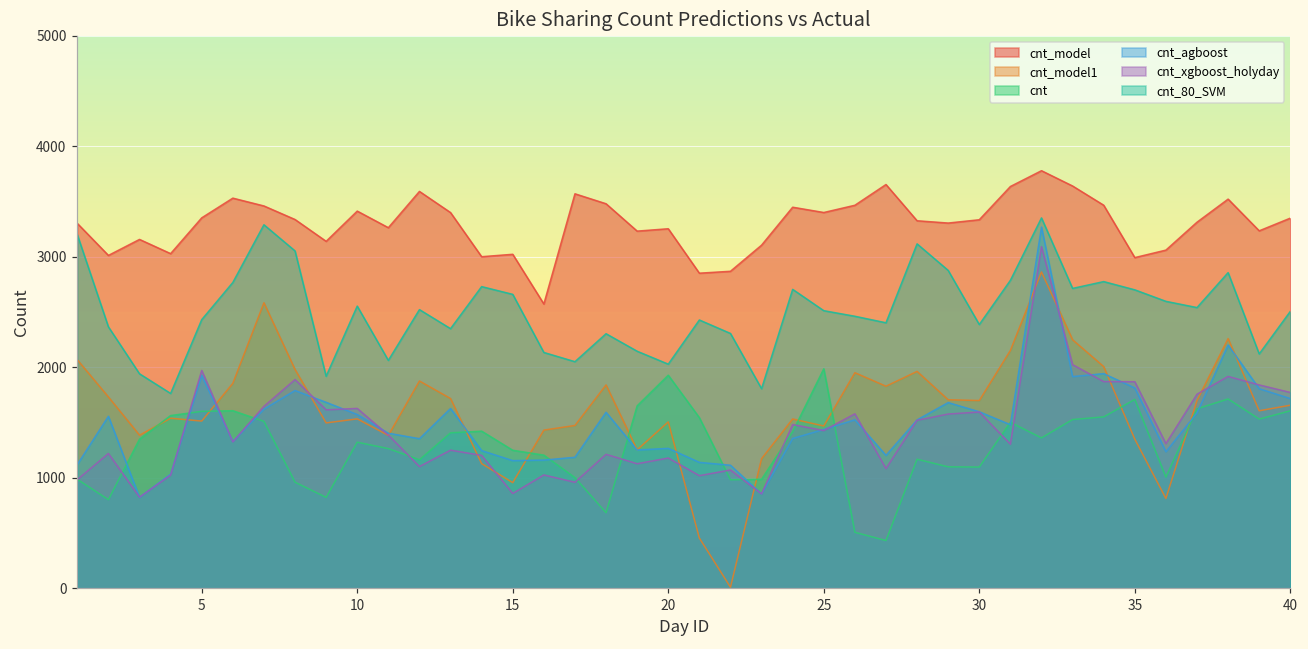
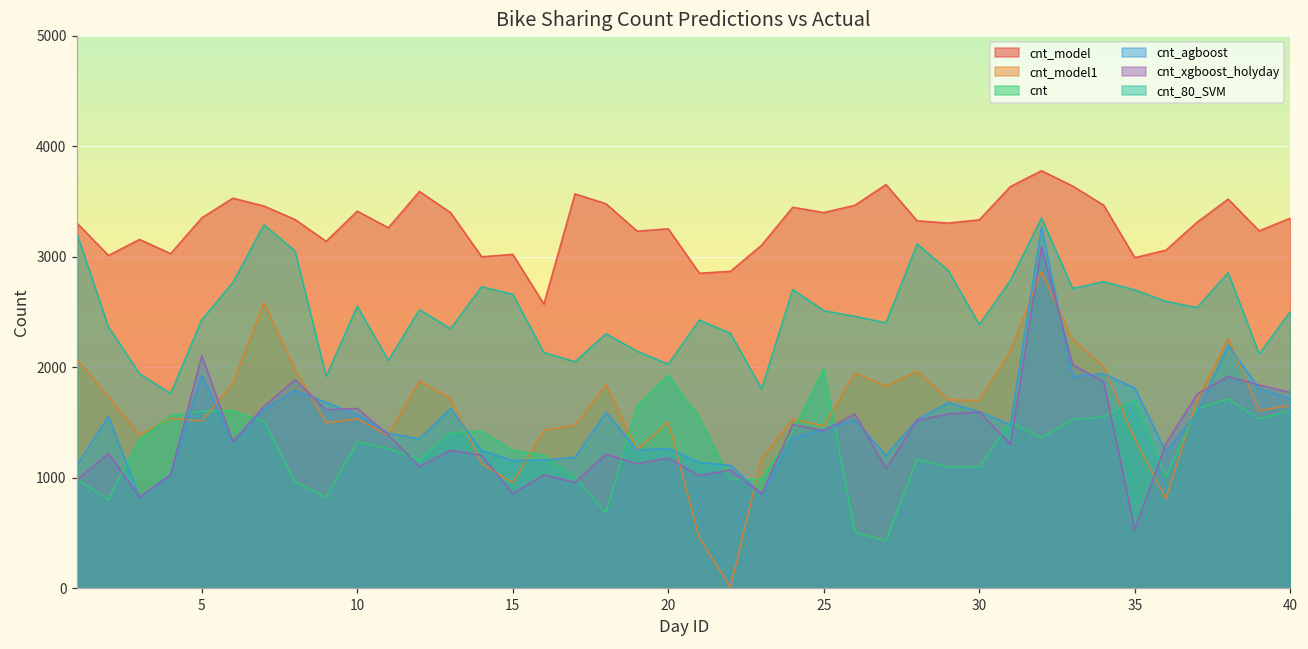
cnt_xgboost_holyday, 5: 1970 -> 2110
cnt_xgboost_holyday, 35: 1870 -> 530
